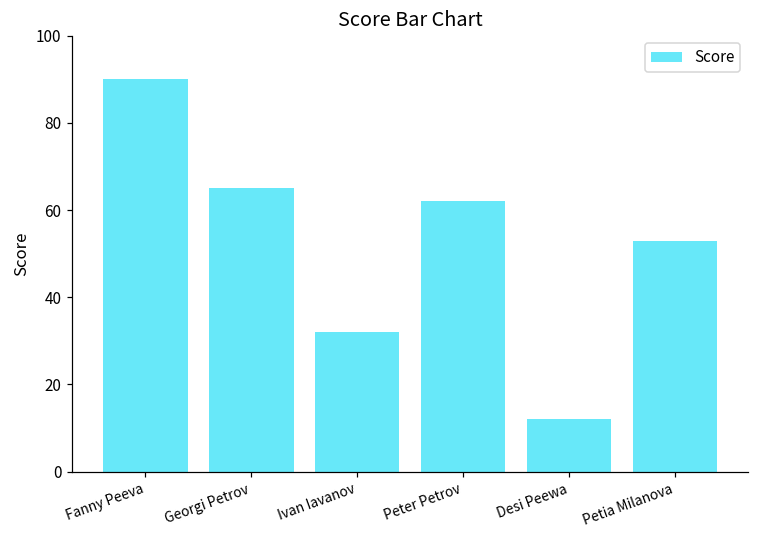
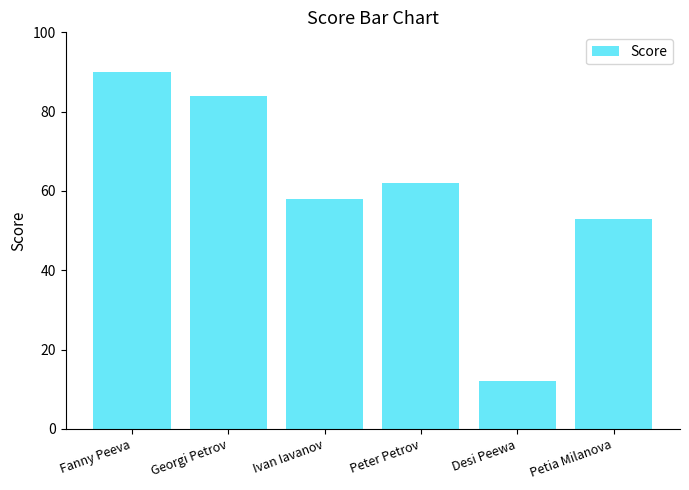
Georgi Petrov: 65 -> 84
Ivan Iavanov: 32 -> 58
